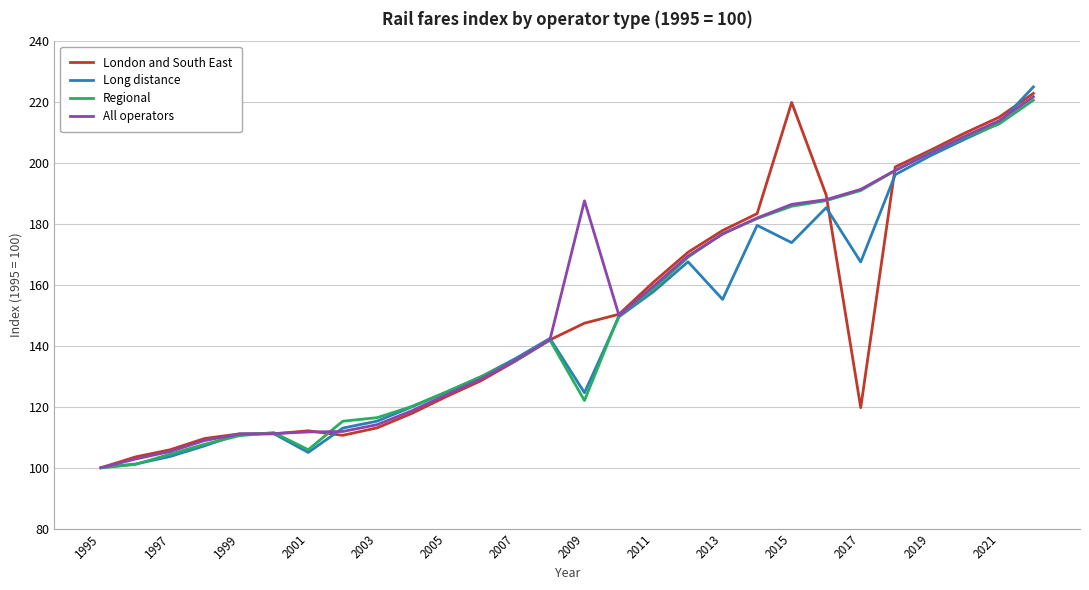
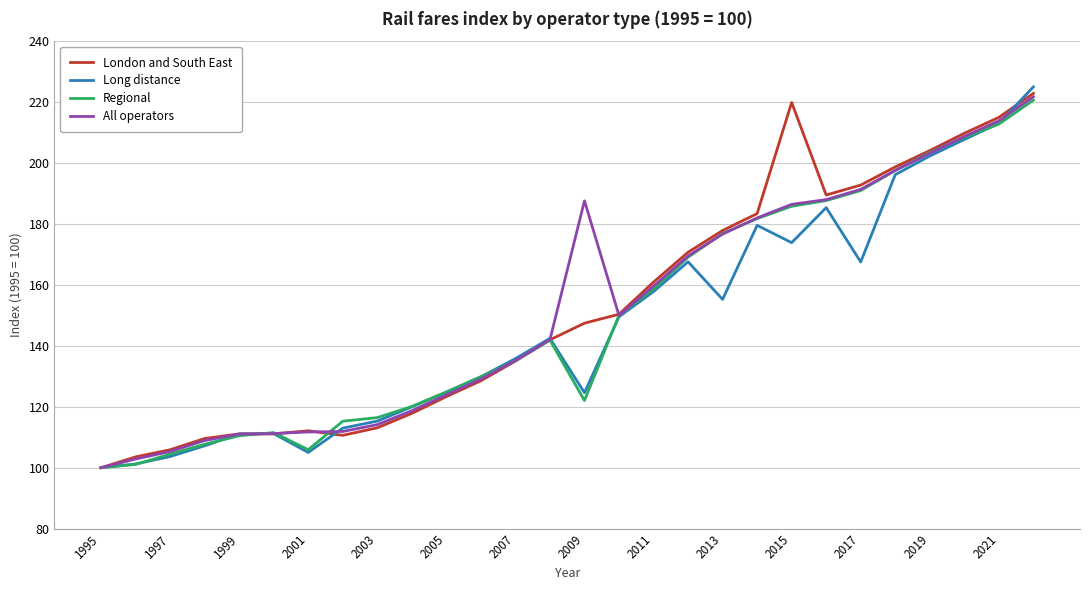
London and South East, 2017: 120 -> 193
